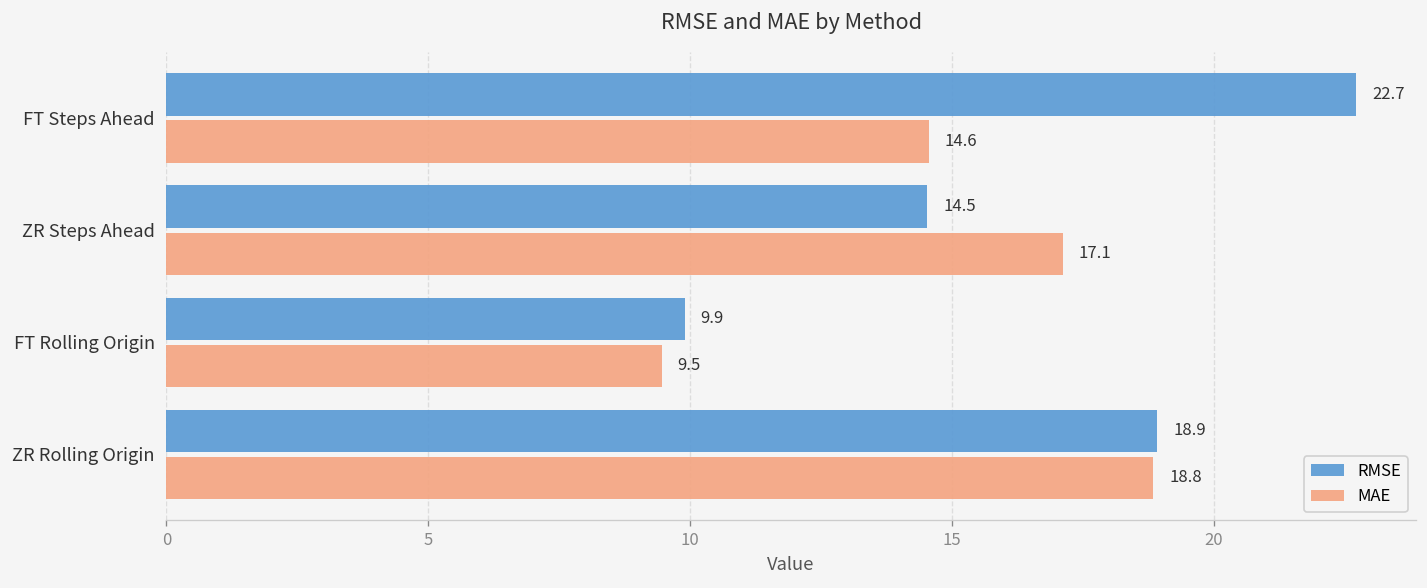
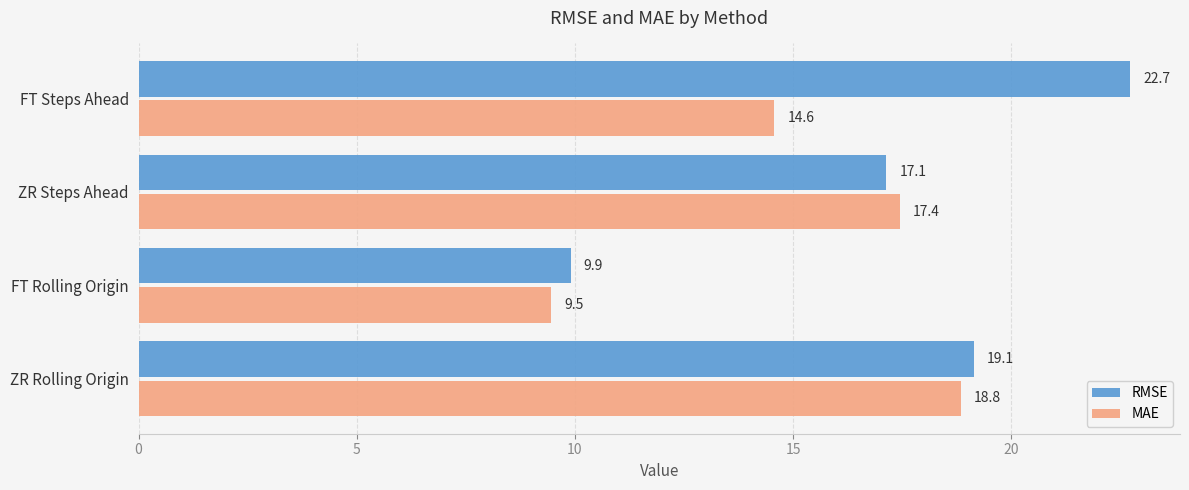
RMSE, ZR Steps Ahead: 14.5 -> 17.1
MAE, ZR Steps Ahead: 17.1 -> 17.4
RMSE, ZR Rolling Origin: 18.9 -> 19.1
